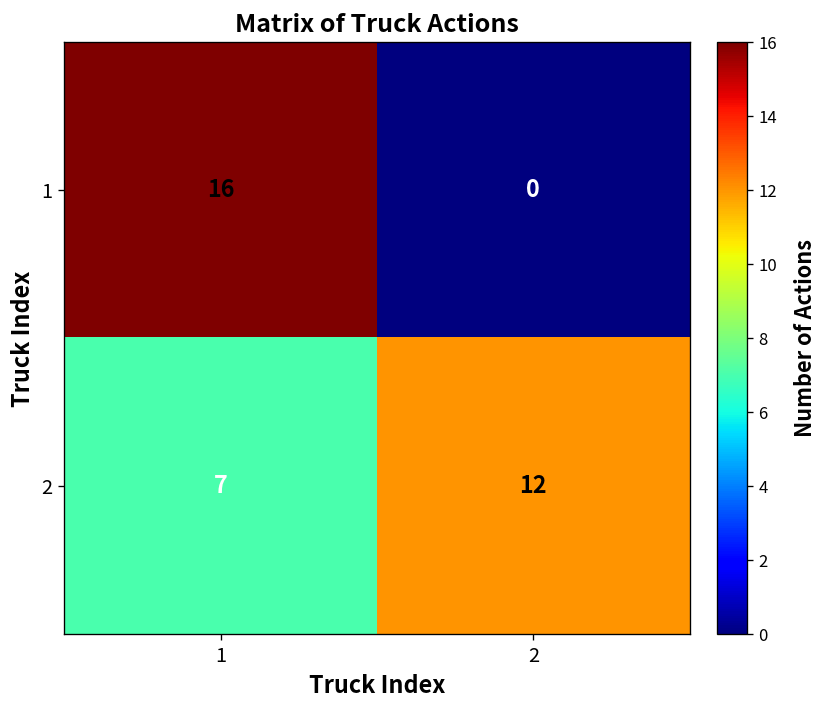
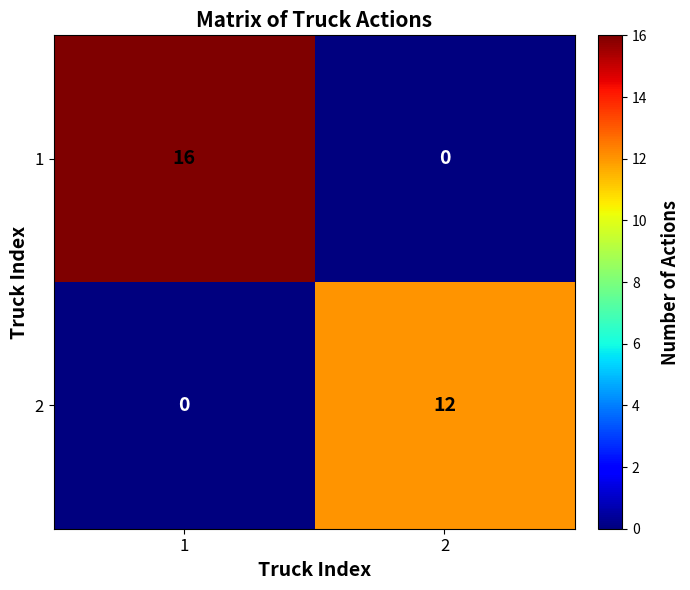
2, 1: 7 -> 0
